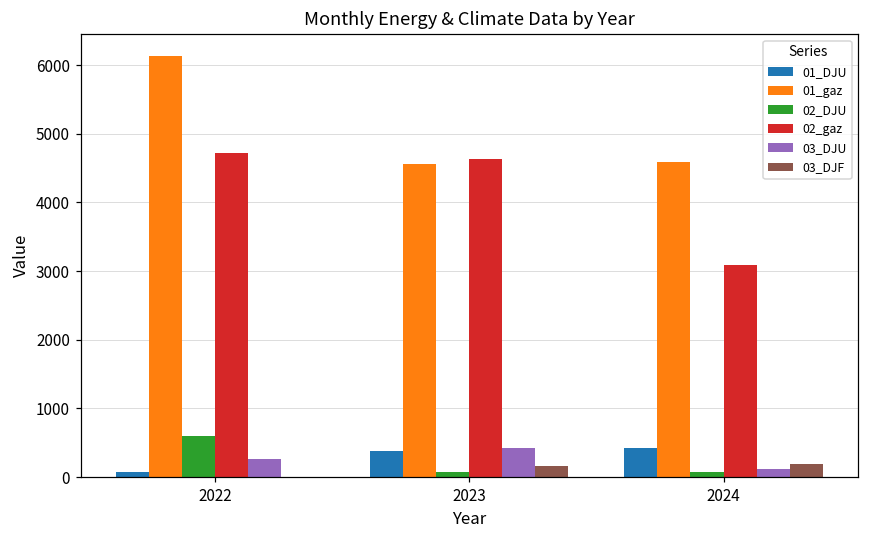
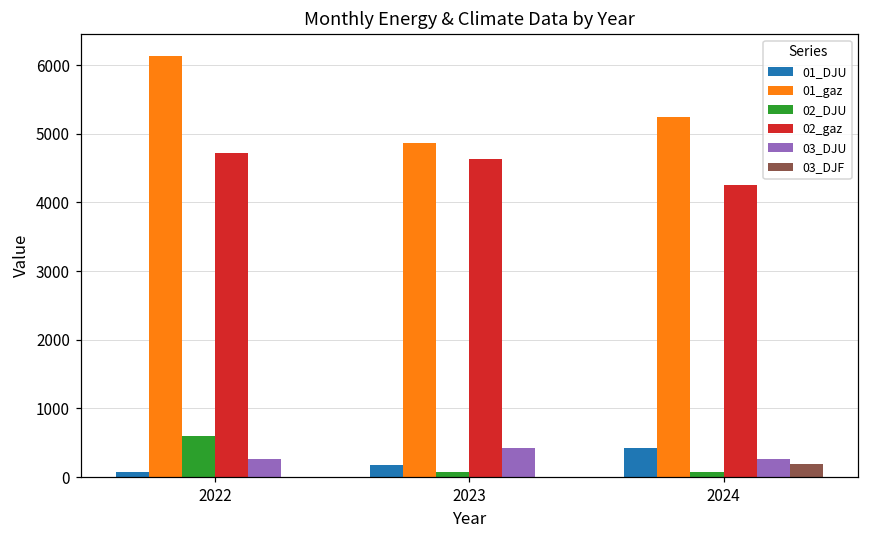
01_DJU, 2023: 400 -> 200
01_gaz, 2023: 4600 -> 4900
03_DJF, 2023: 200 -> 0
01_gaz, 2024: 4600 -> 5200
02_gaz, 2024: 3100 -> 4300
03_DJU, 2024: 100 -> 300
